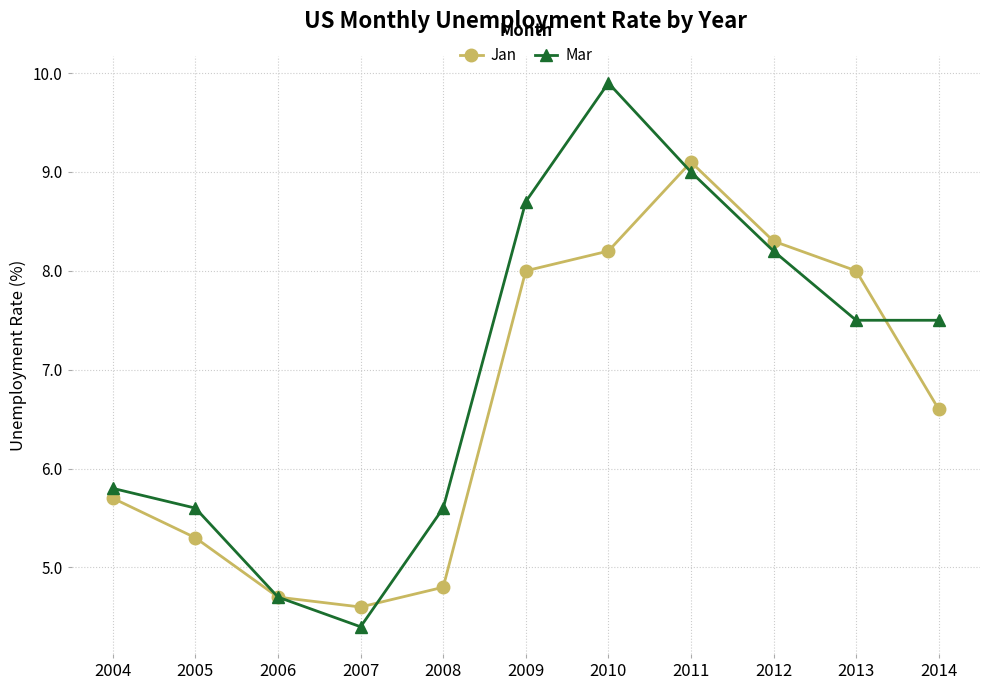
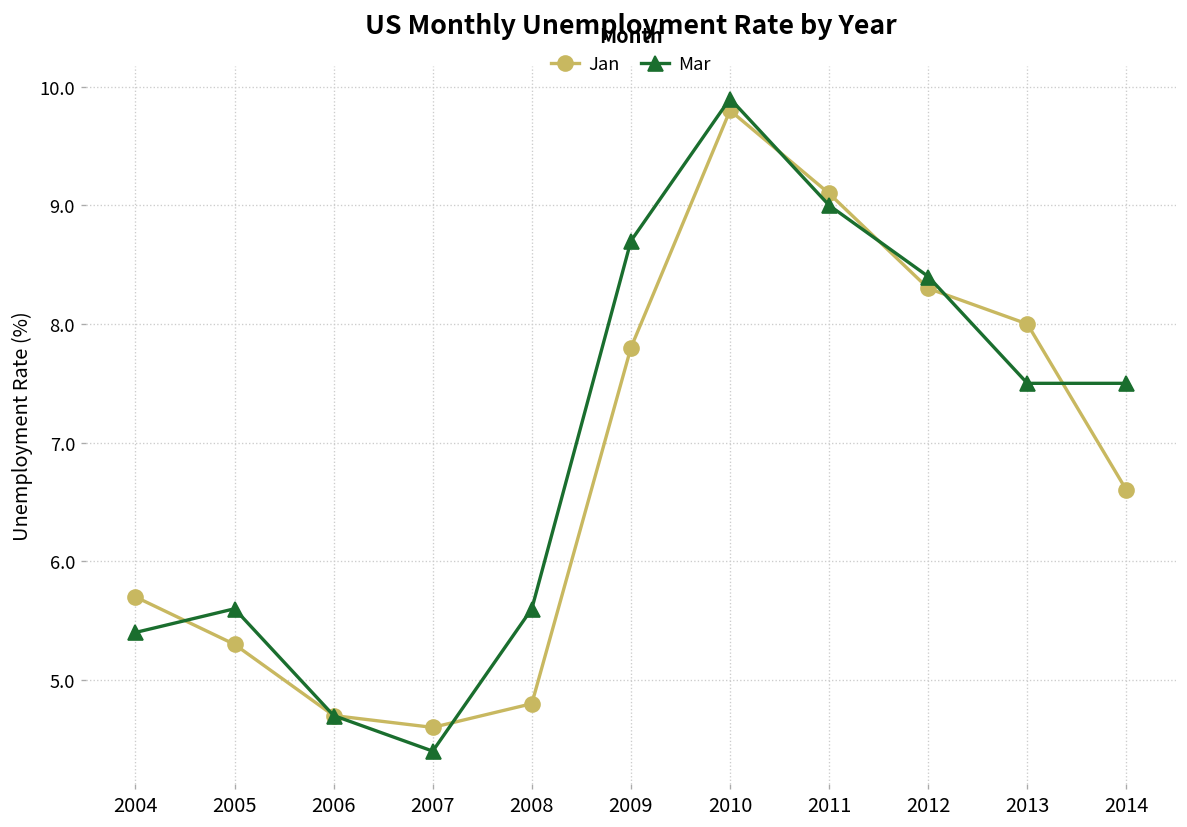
Mar, 2004: 5.8 -> 5.4
Jan, 2009: 8.0 -> 7.8
Jan, 2010: 8.2 -> 9.8
Mar, 2012: 8.2 -> 8.4
